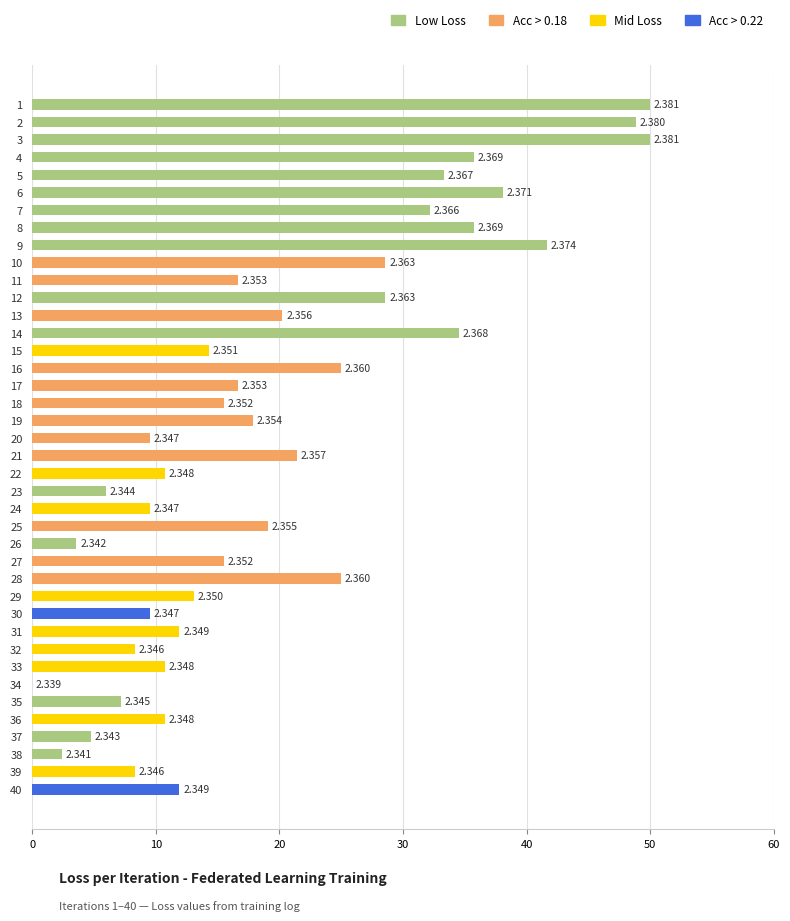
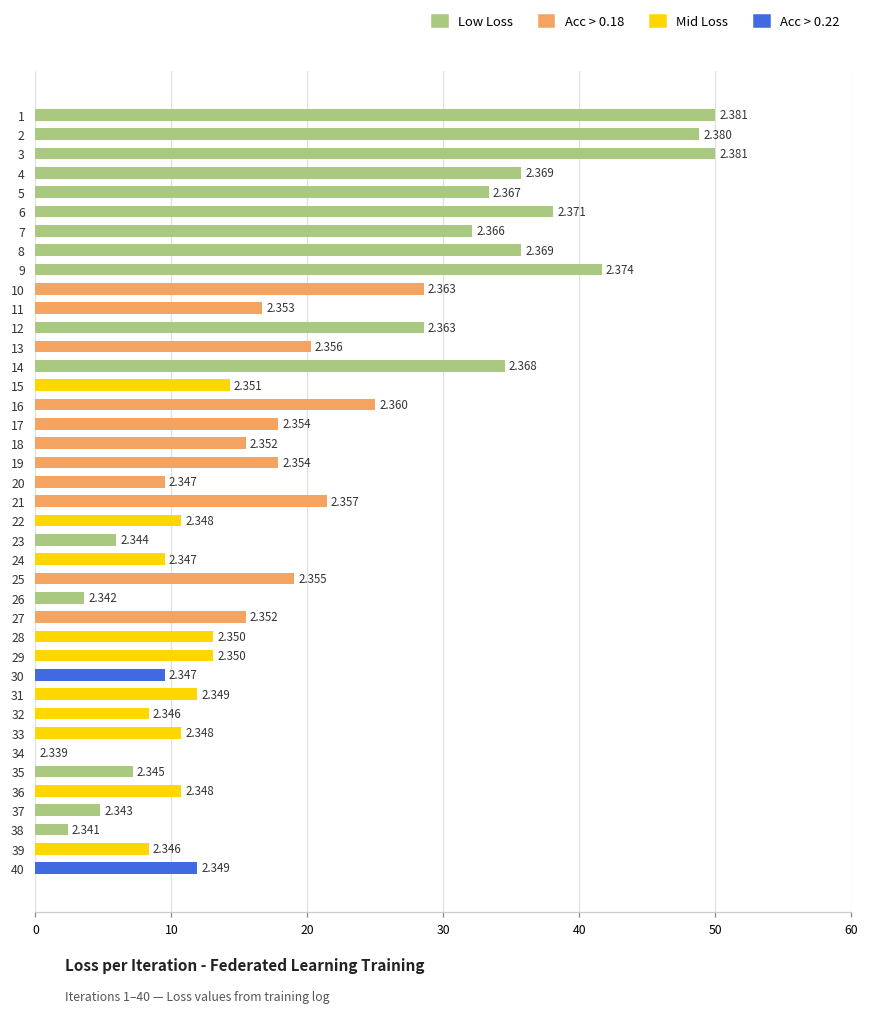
17: 2.353 -> 2.354
28: 2.360 -> 2.350
